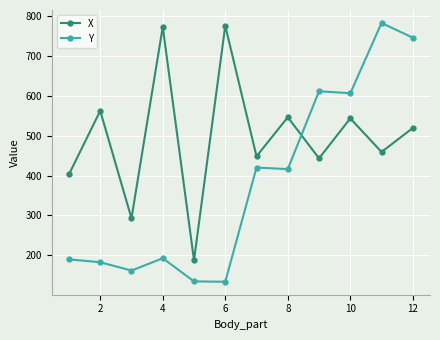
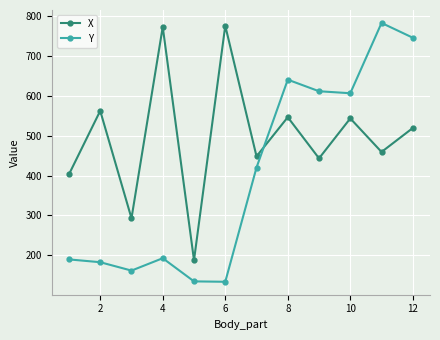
Y, 8: 420 -> 640
